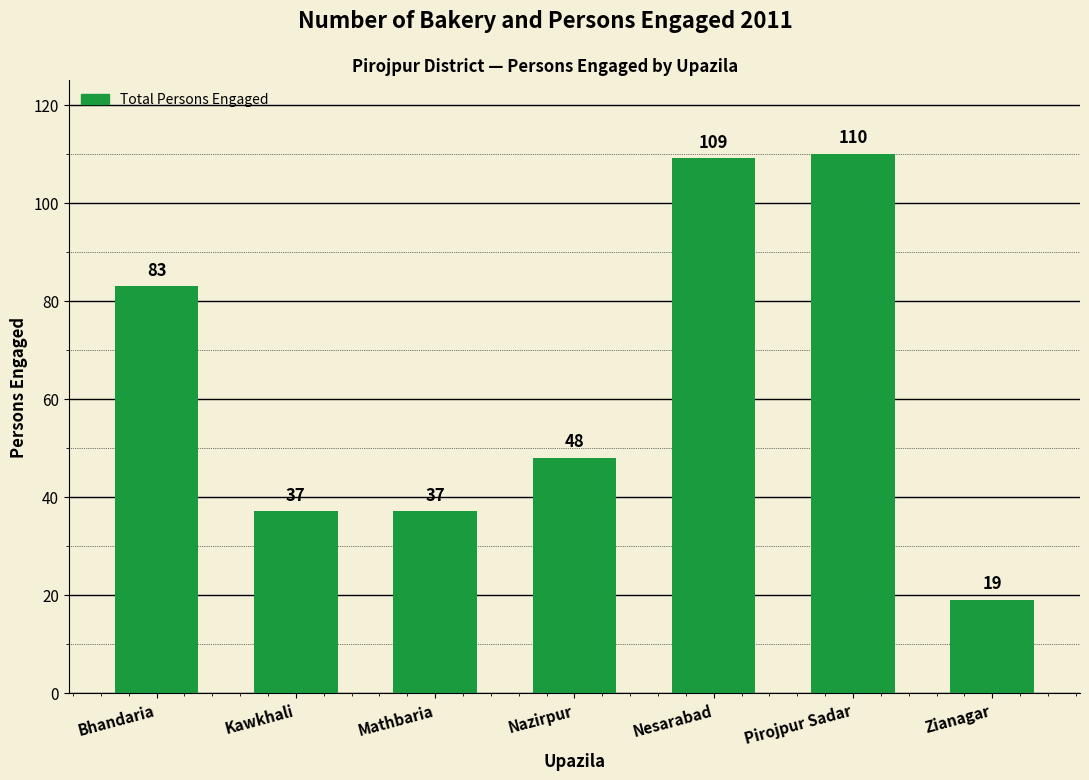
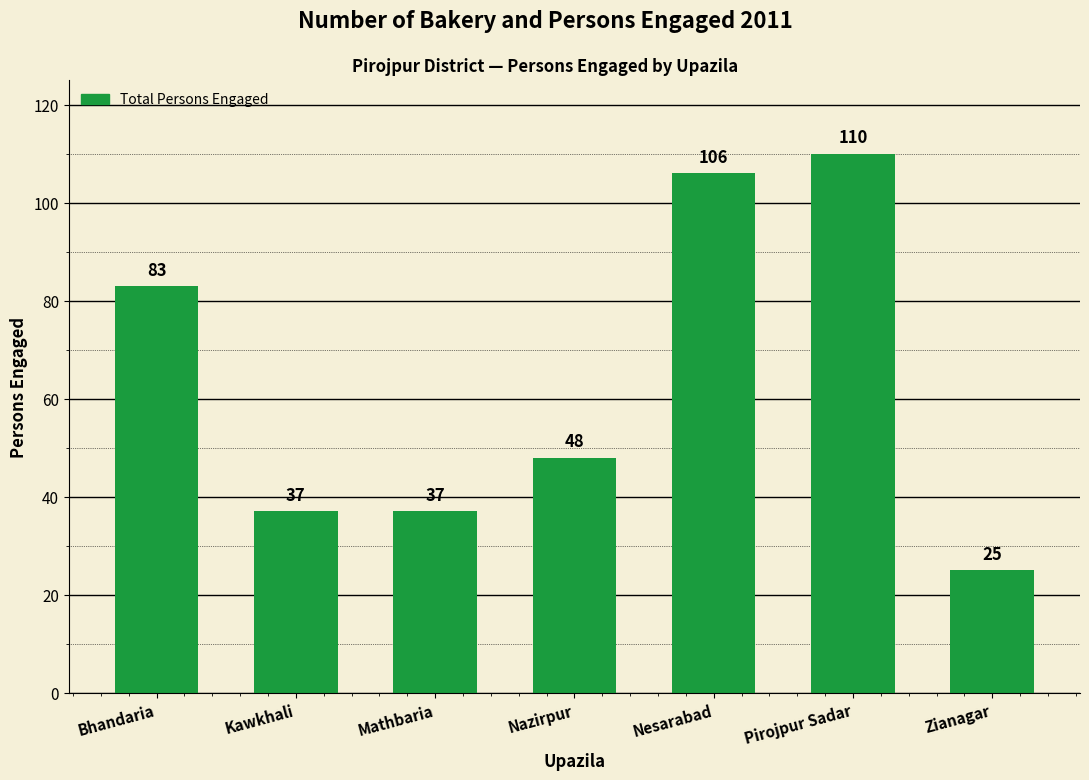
Nesarabad: 109 -> 106
Zianagar: 19 -> 25
